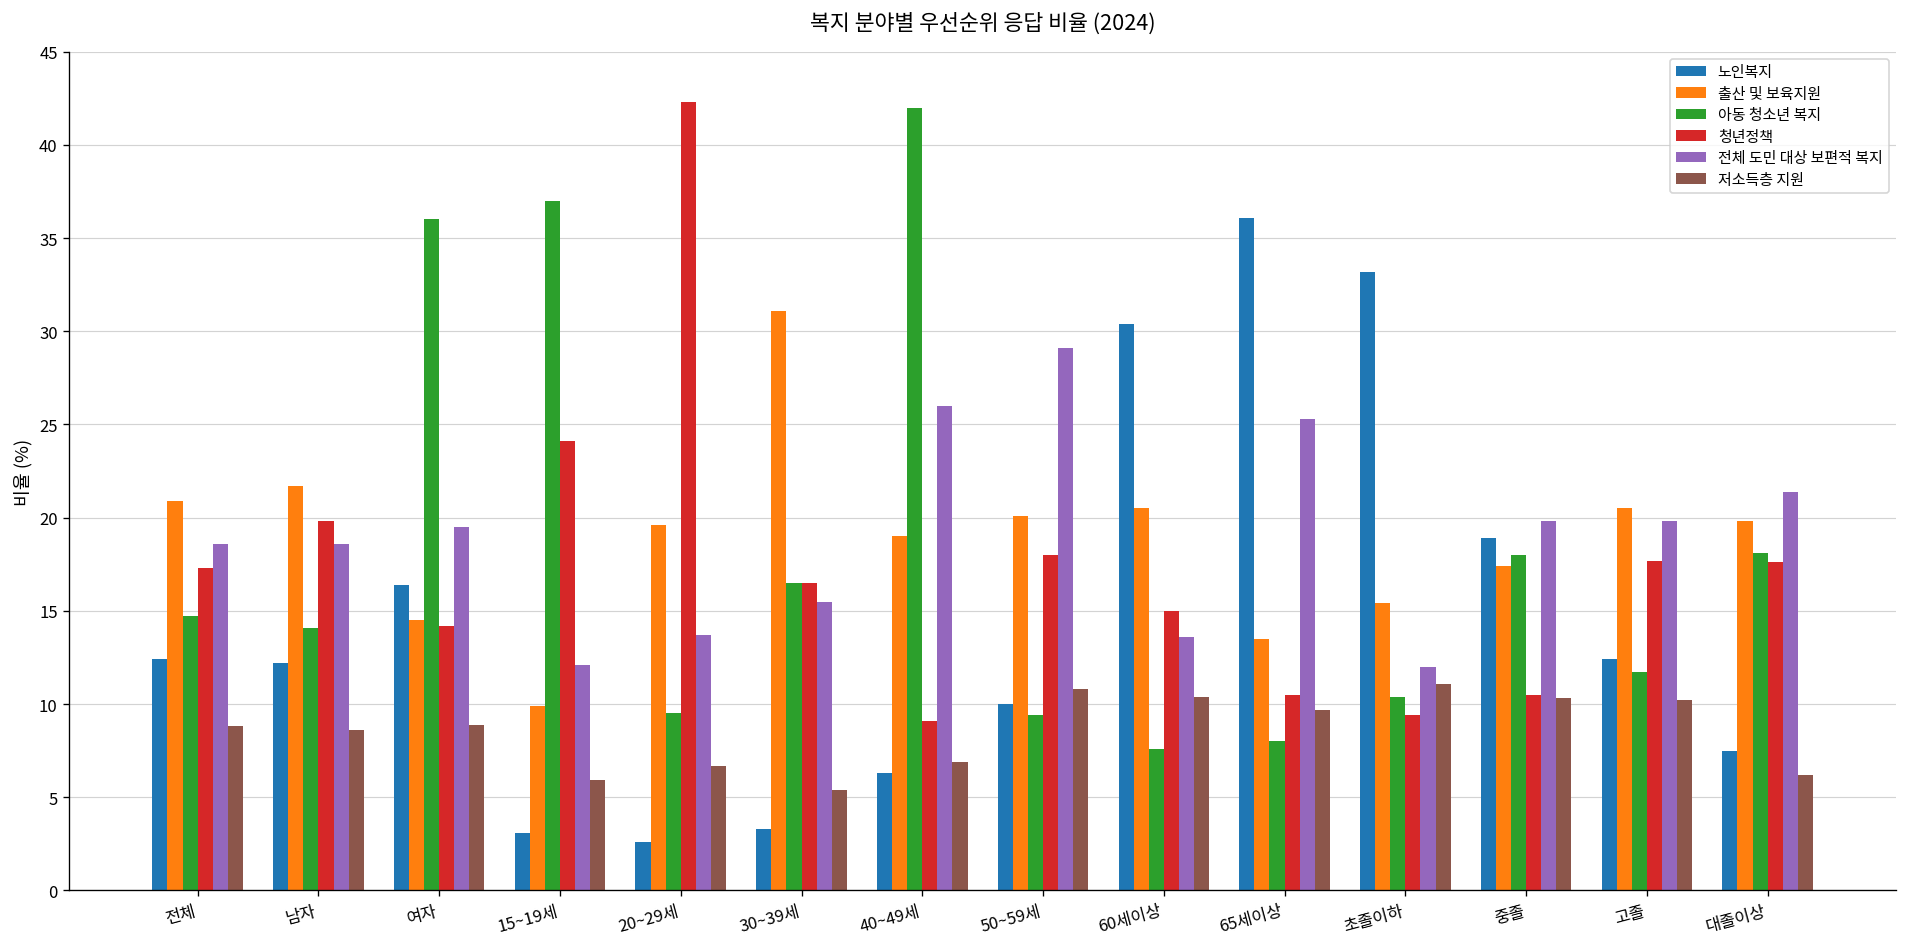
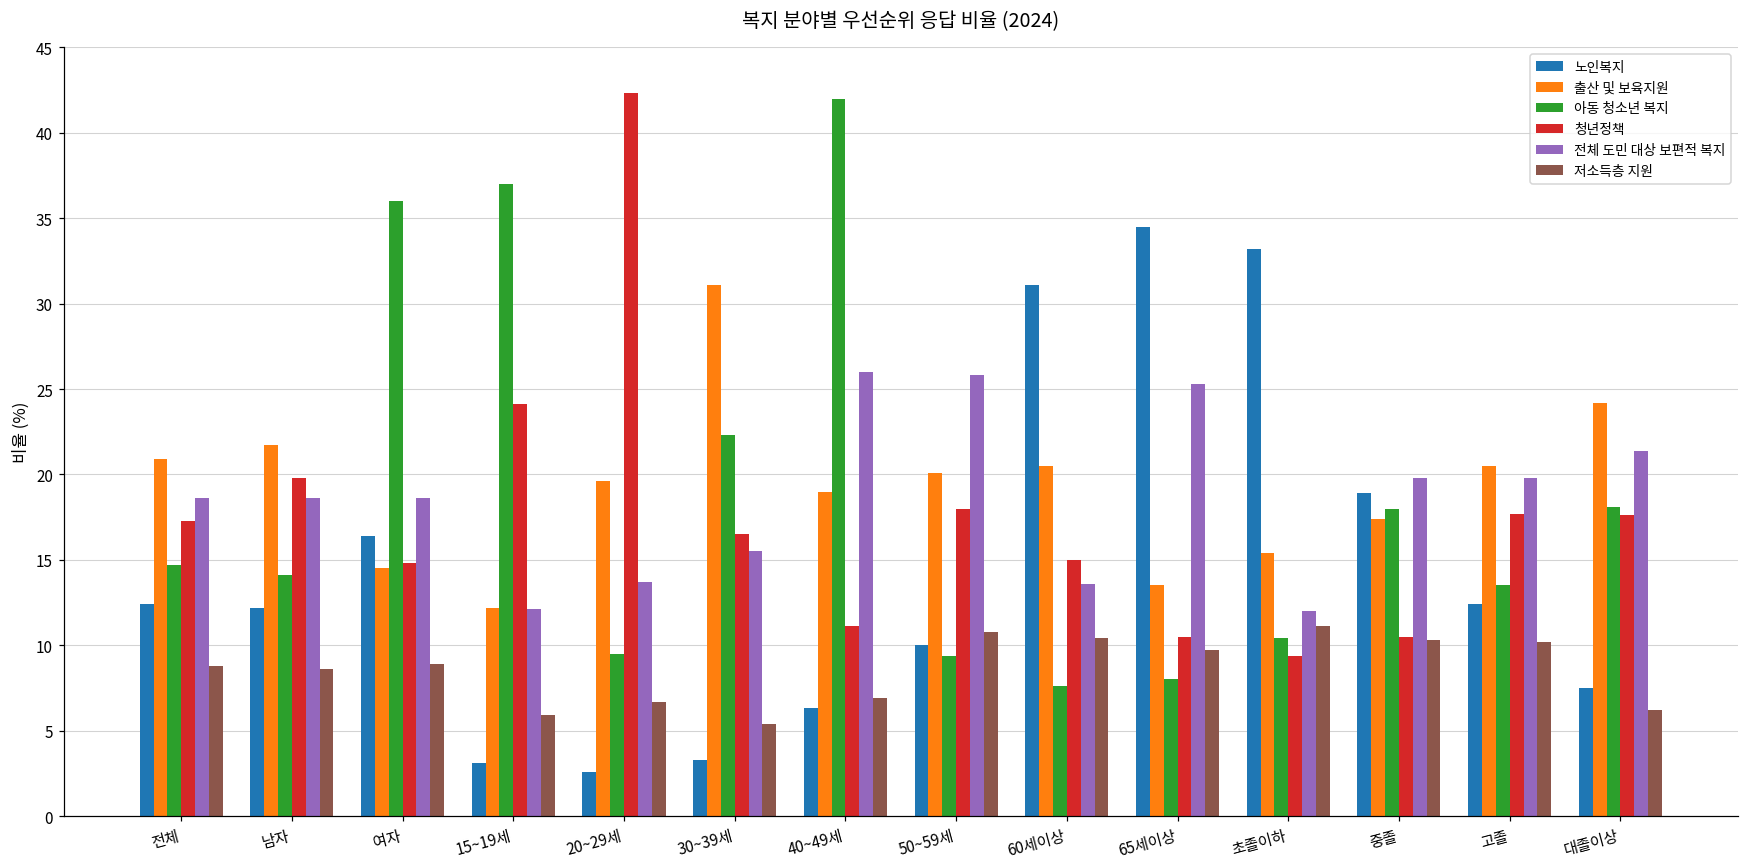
청년정책, 여자: 14.2 -> 14.8
전체 도민 대상 보편적 복지, 여자: 19.5 -> 18.6
출산 및 보육지원, 15~19세: 9.9 -> 12.2
아동 청소년 복지, 30~39세: 16.5 -> 22.3
청년정책, 40~49세: 9.1 -> 11.1
전체 도민 대상 보편적 복지, 50~59세: 29.1 -> 25.8
노인복지, 60세이상: 30.4 -> 31.1
노인복지, 65세이상: 36.1 -> 34.5
아동 청소년 복지, 고졸: 11.7 -> 13.5
출산 및 보육지원, 대졸이상: 19.8 -> 24.2
